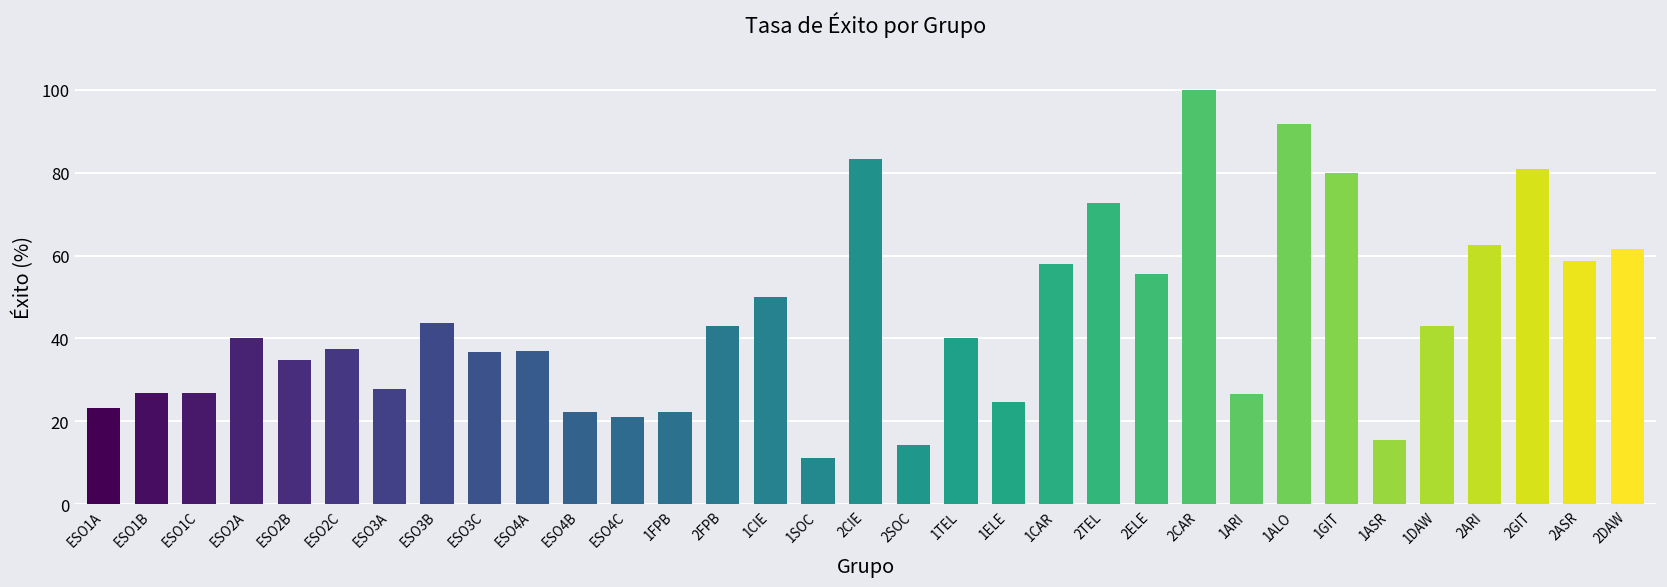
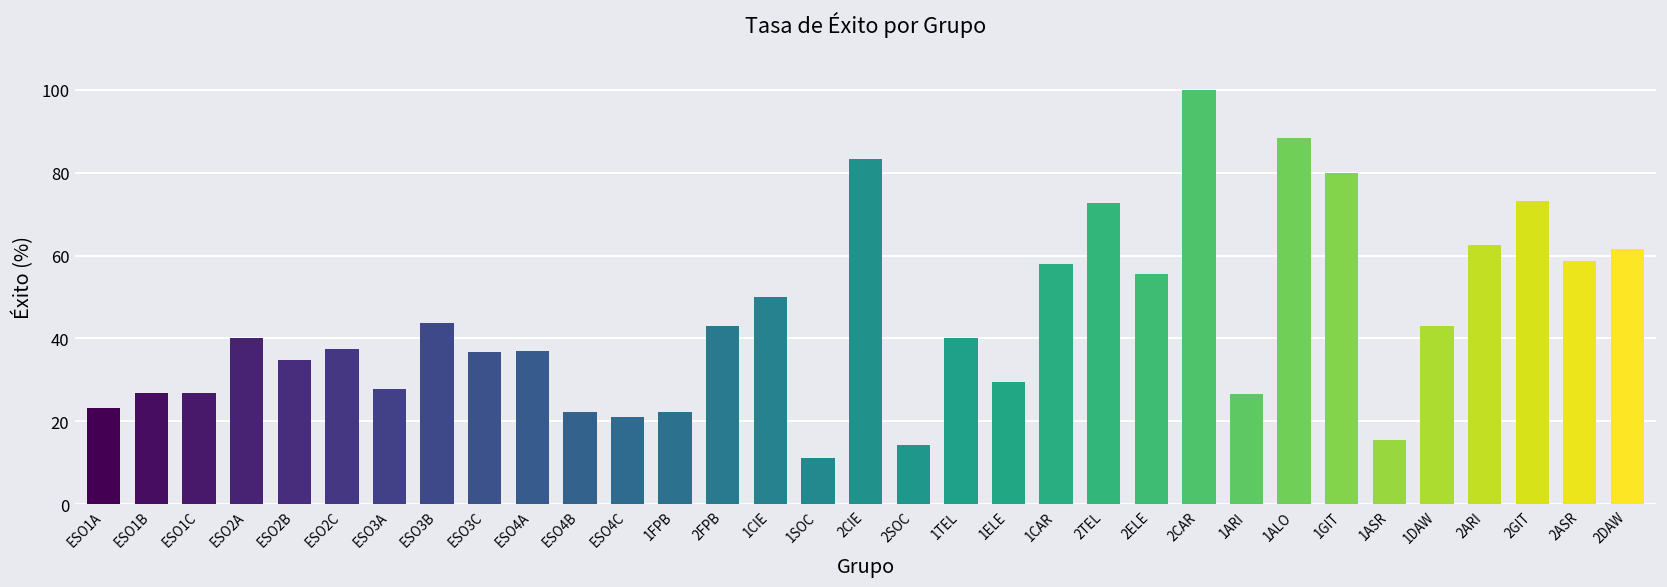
1ELE: 25 -> 29
1ALO: 92 -> 88
2GIT: 81 -> 73
